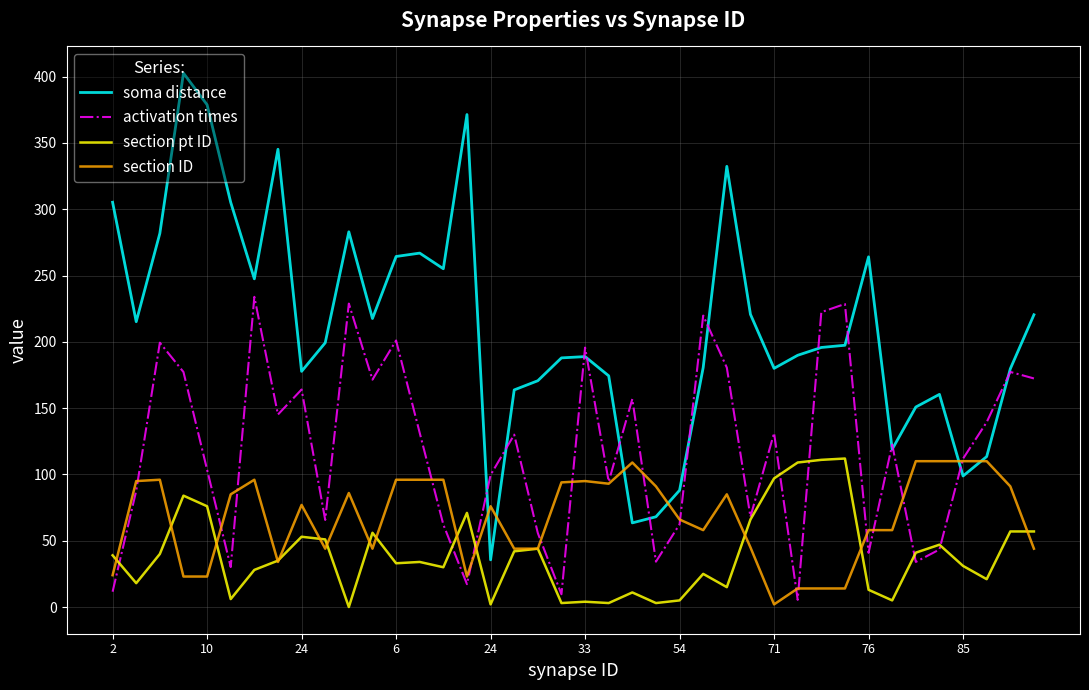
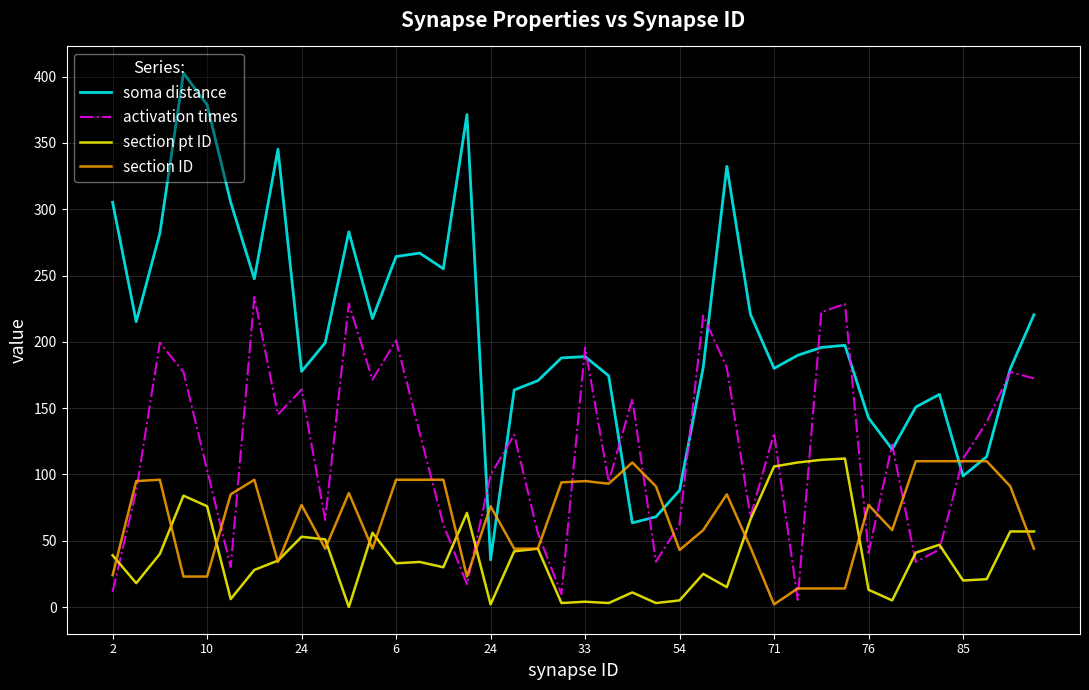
section ID, 54: 66 -> 43
section pt ID, 71: 97 -> 106
soma distance, 76: 264 -> 143
section ID, 76: 58 -> 77
section pt ID, 85: 31 -> 20
